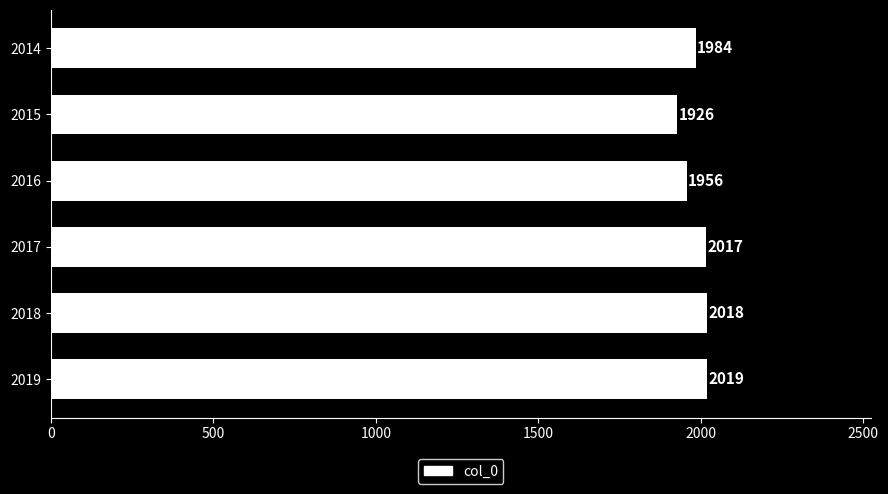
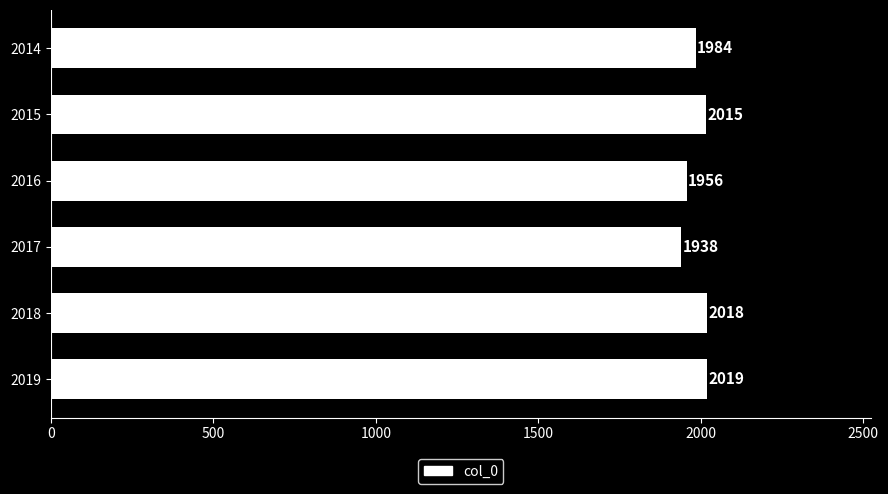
2015: 1926 -> 2015
2017: 2017 -> 1938
